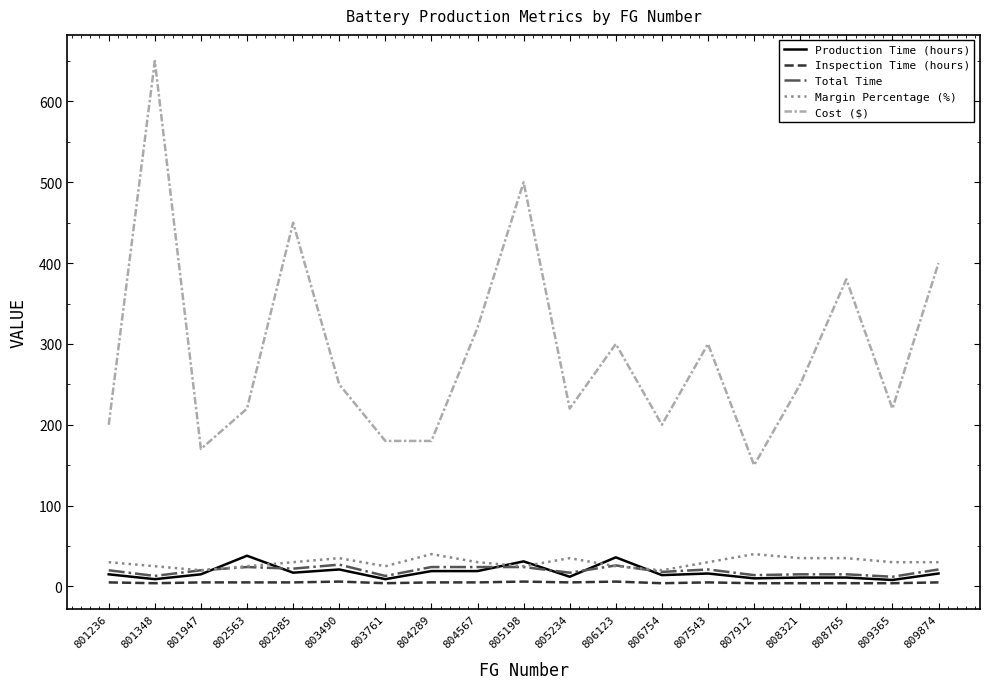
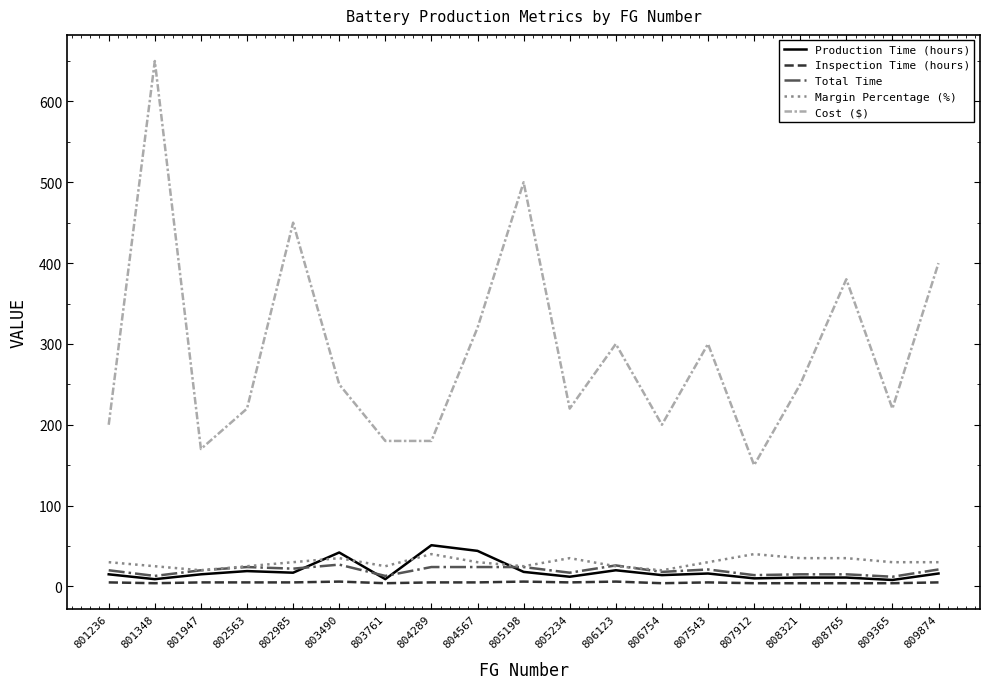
Production Time (hours), 802563: 40 -> 20
Production Time (hours), 803490: 20 -> 40
Production Time (hours), 804289: 20 -> 50
Production Time (hours), 804567: 20 -> 40
Production Time (hours), 805198: 30 -> 20
Production Time (hours), 806123: 40 -> 20
